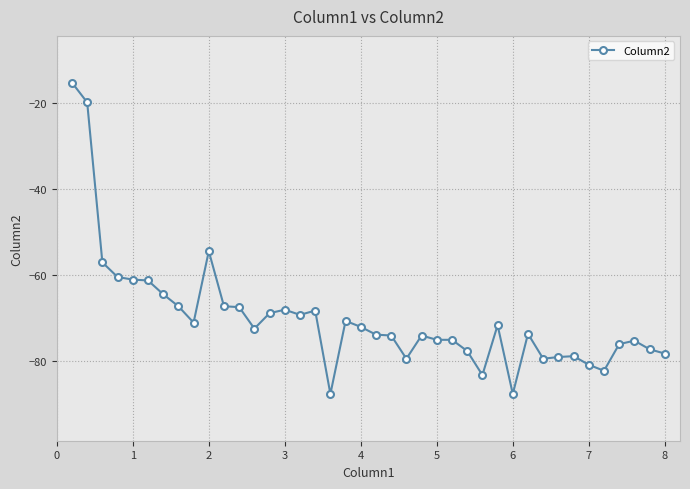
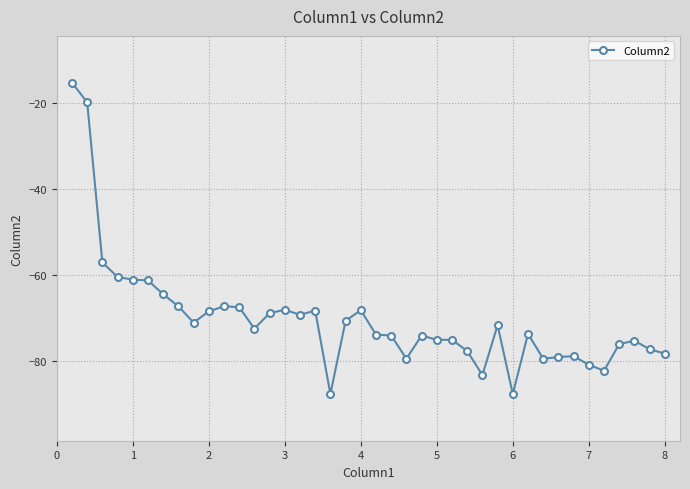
2: -54 -> -68
4: -72 -> -68
